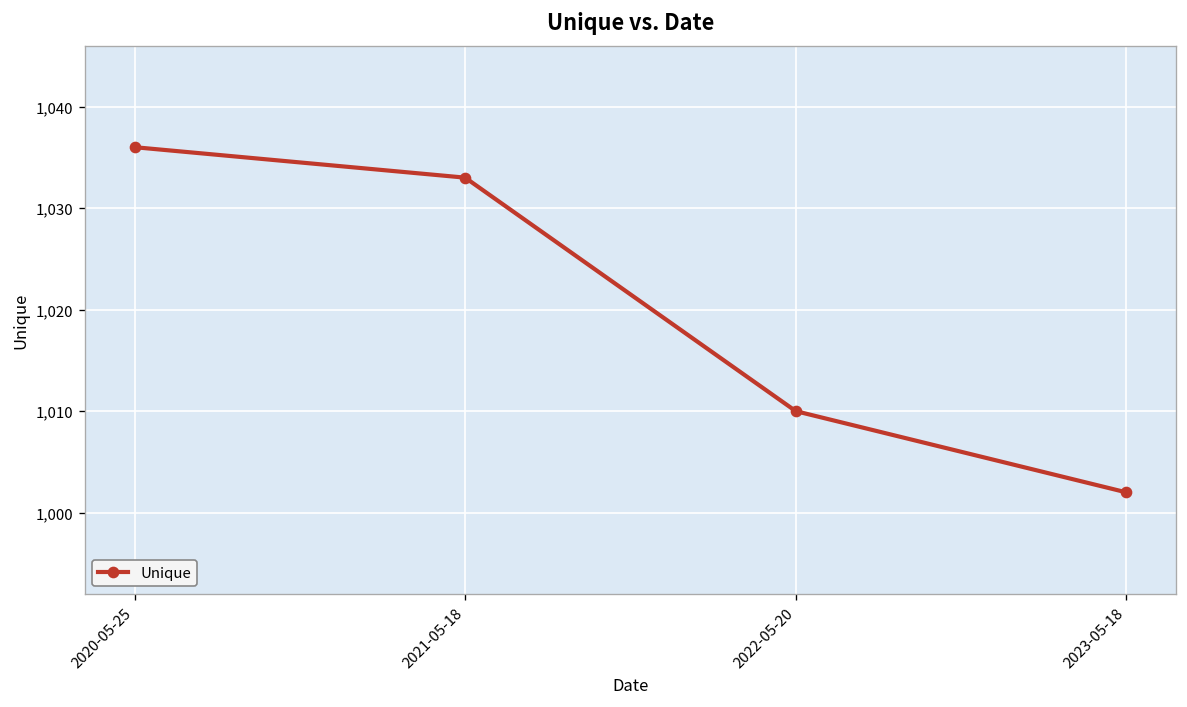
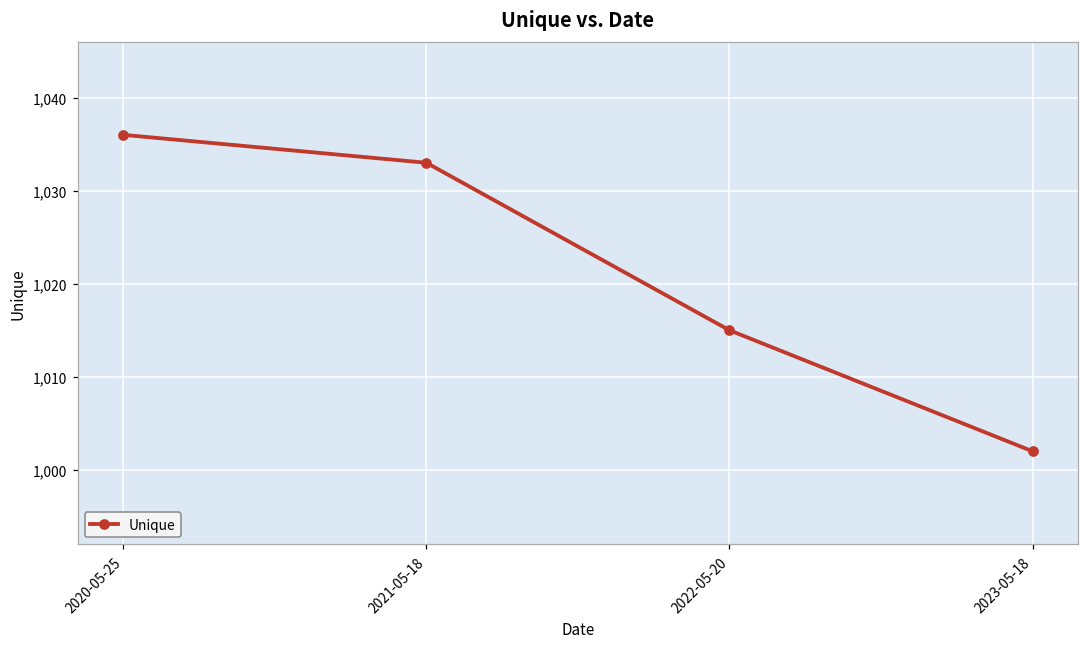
2022-05-20: 1,010 -> 1,015
